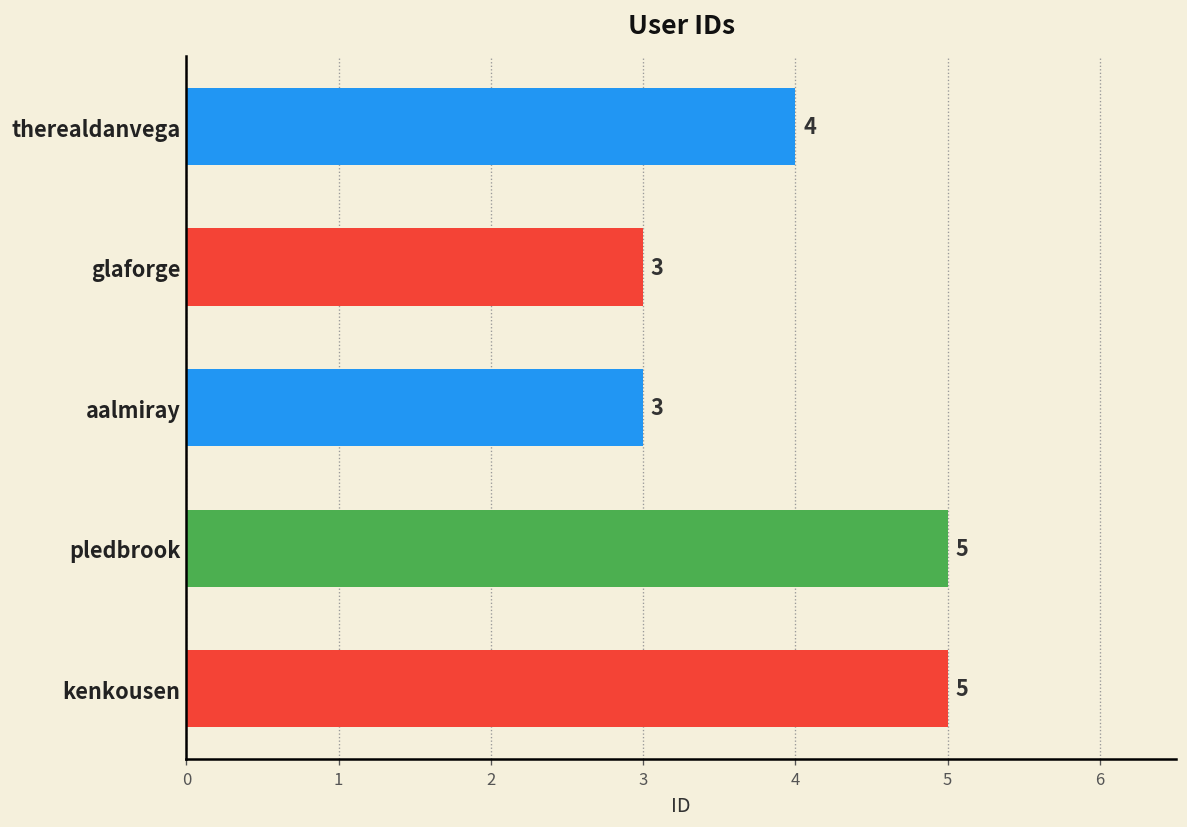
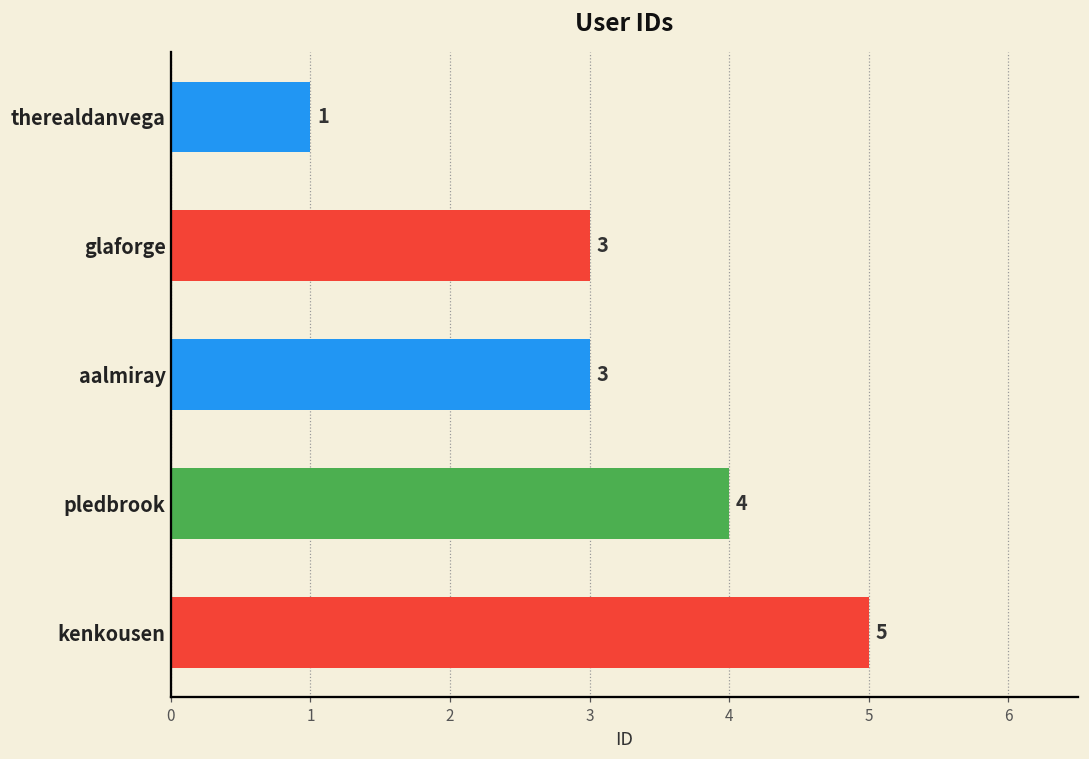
therealdanvega: 4 -> 1
pledbrook: 5 -> 4
